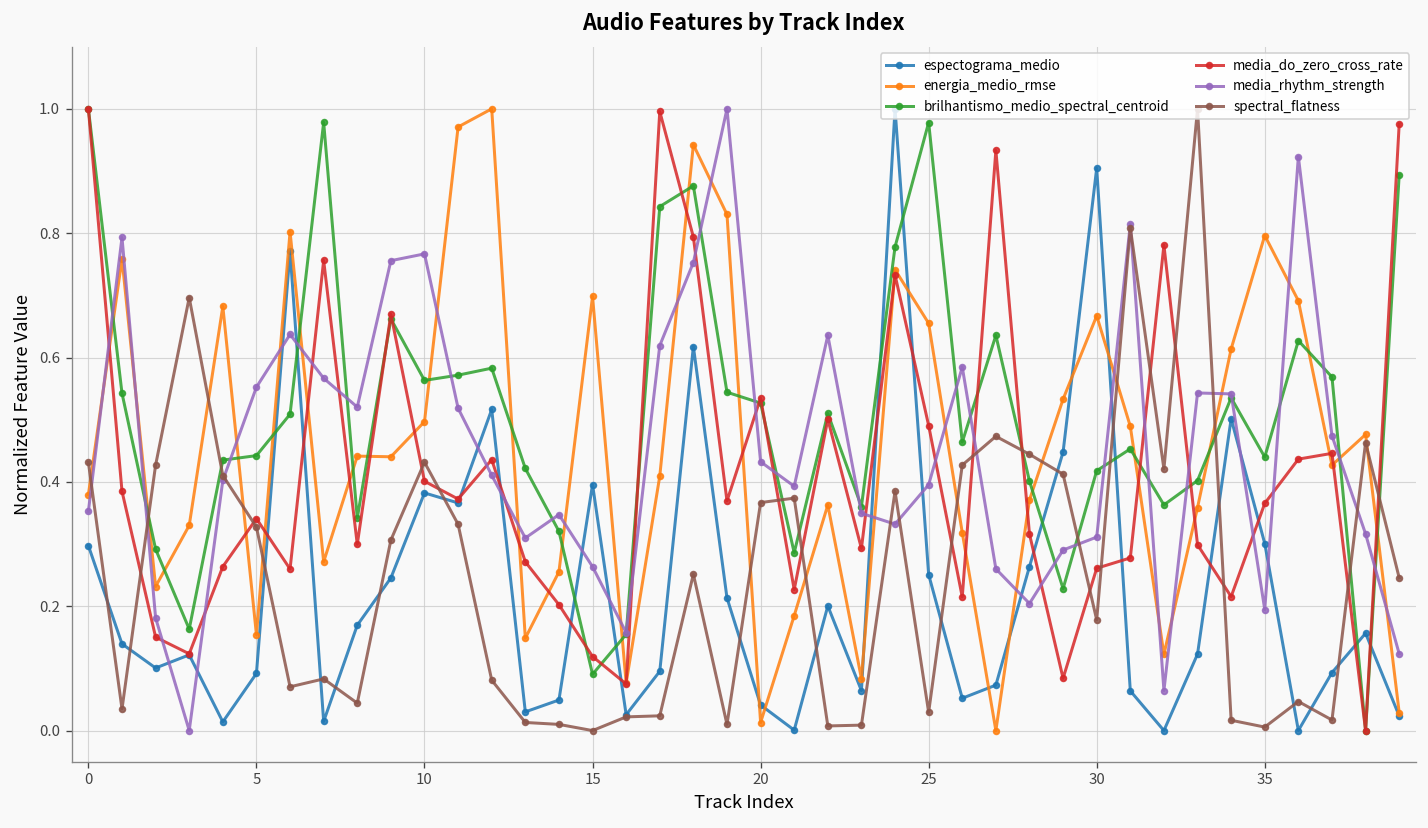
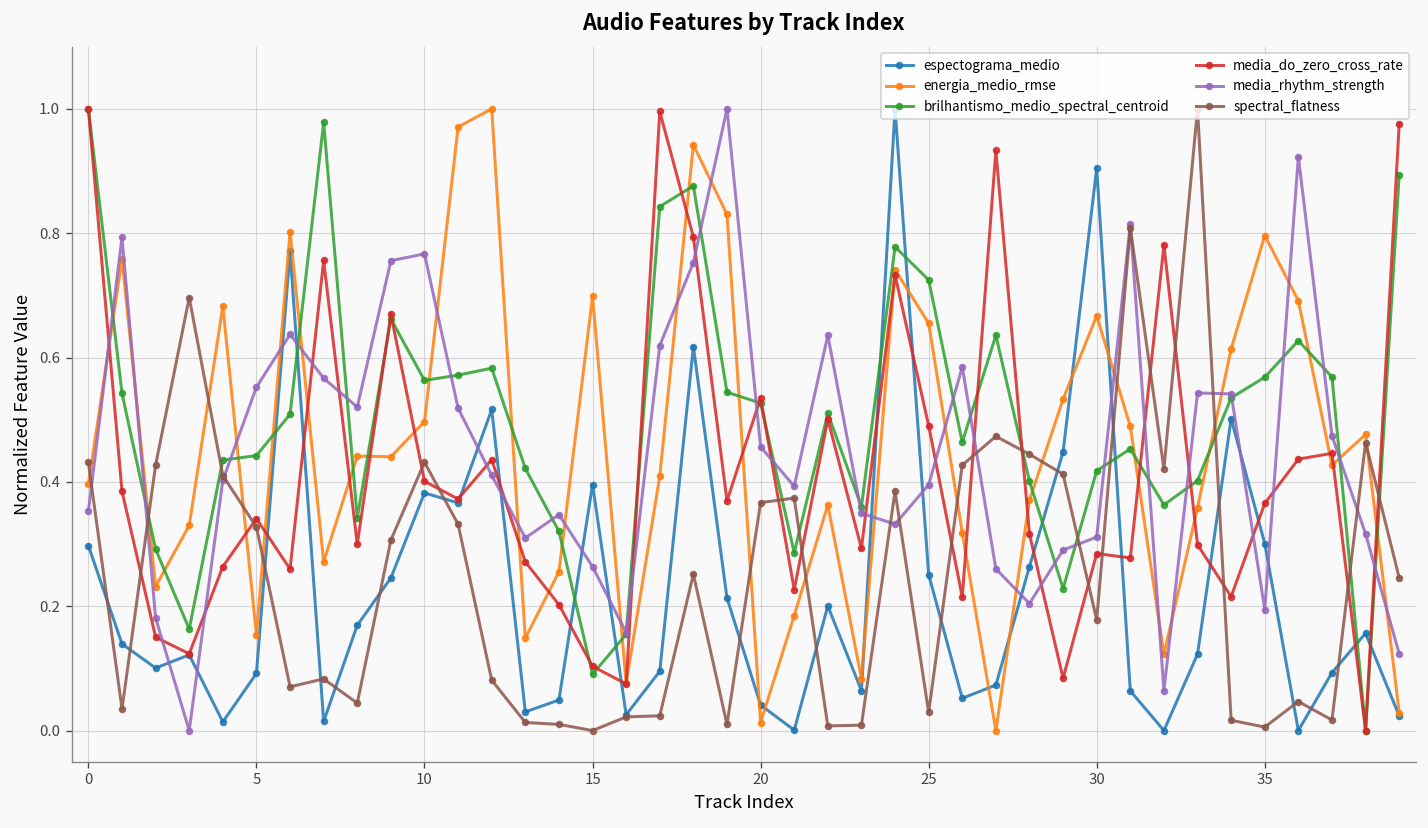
energia_medio_rmse, 0: 0.38 -> 0.40
media_do_zero_cross_rate, 15: 0.12 -> 0.10
media_rhythm_strength, 20: 0.43 -> 0.46
brilhantismo_medio_spectral_centroid, 25: 0.98 -> 0.72
media_do_zero_cross_rate, 30: 0.26 -> 0.28
brilhantismo_medio_spectral_centroid, 35: 0.44 -> 0.57
